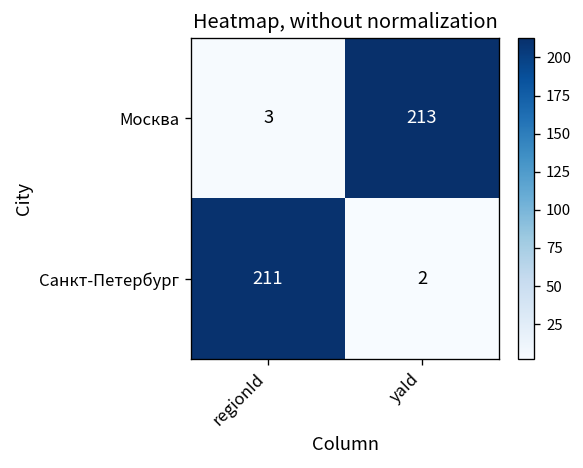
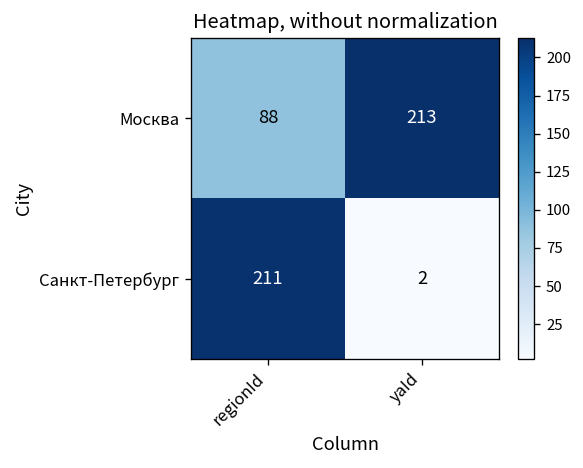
Москва, regionId: 3 -> 88
